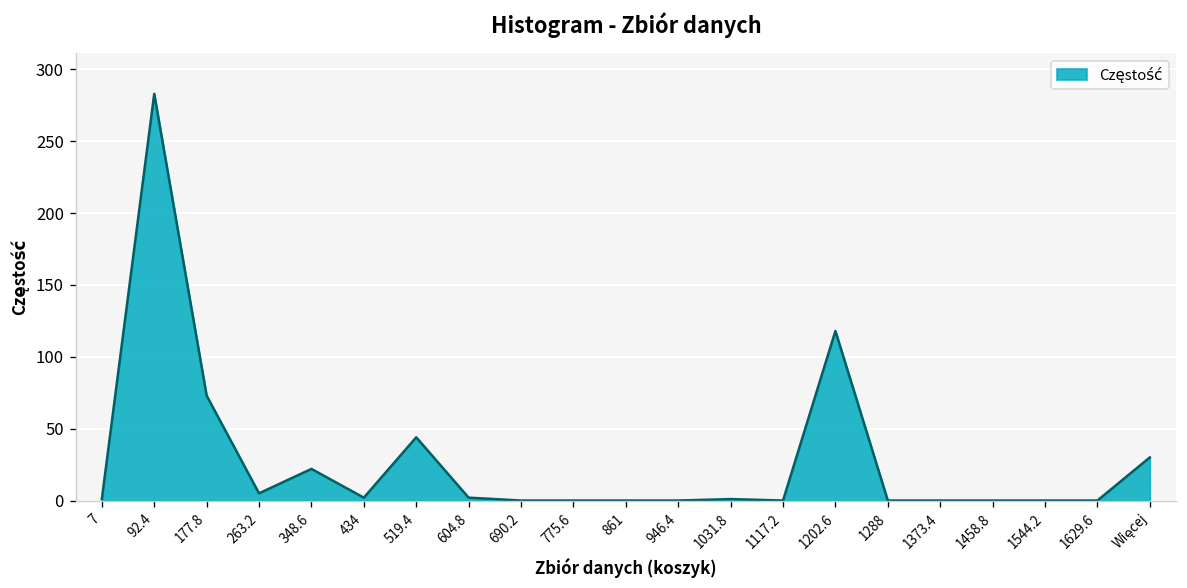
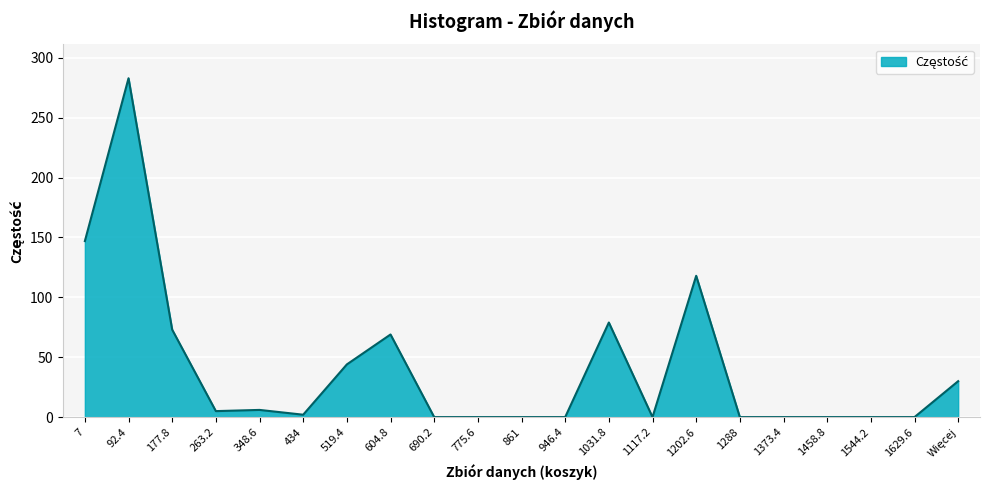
7: 1 -> 147
348.6: 22 -> 6
604.8: 2 -> 69
1031.8: 1 -> 79
